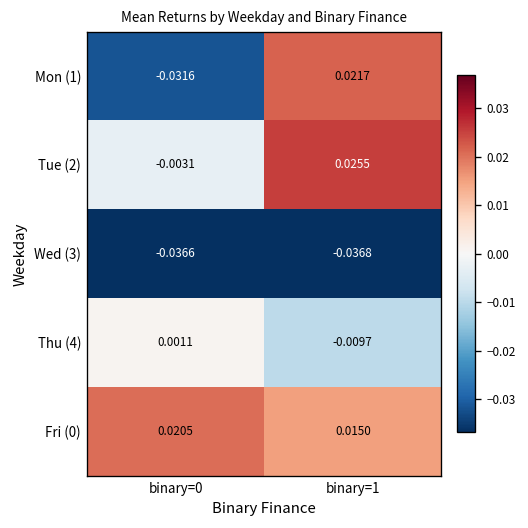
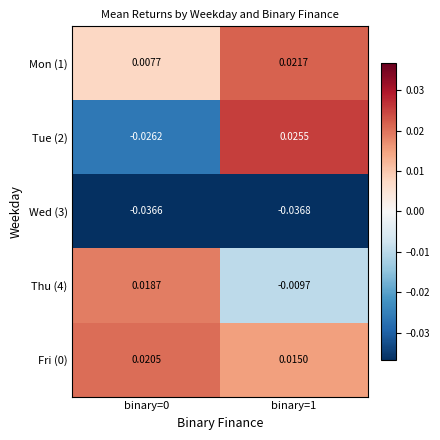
Mon (1), binary=0: -0.0316 -> 0.0077
Tue (2), binary=0: -0.0031 -> -0.0262
Thu (4), binary=0: 0.0011 -> 0.0187
